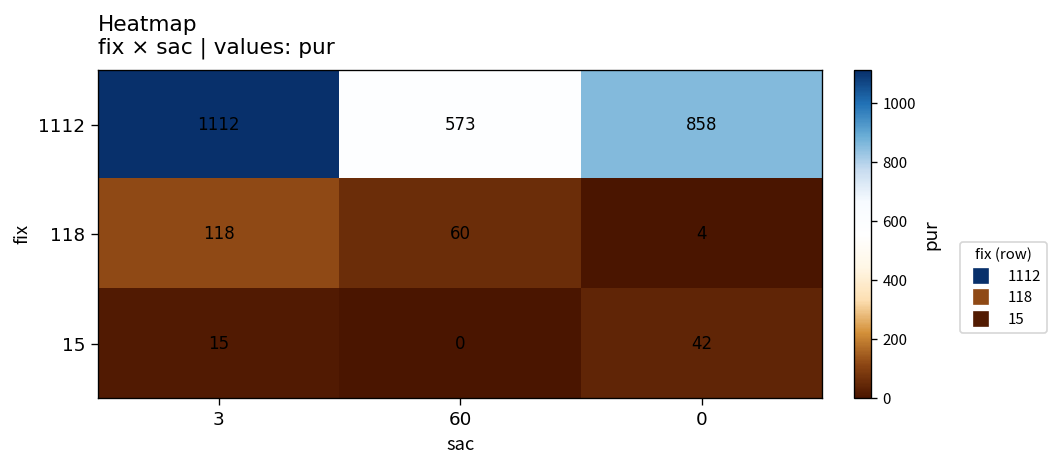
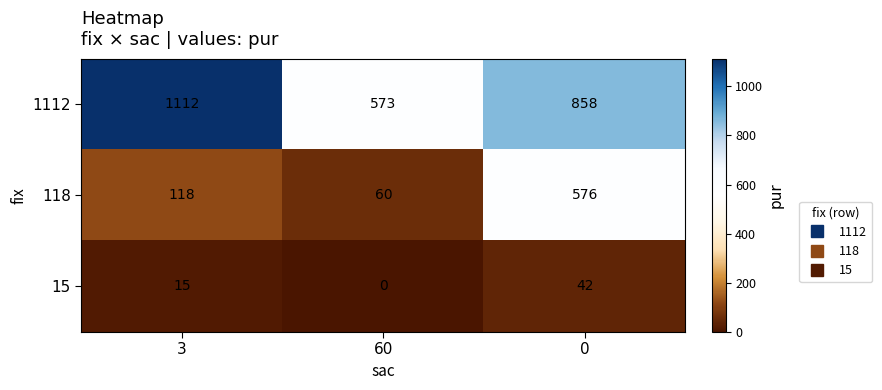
118, 0: 4 -> 576
